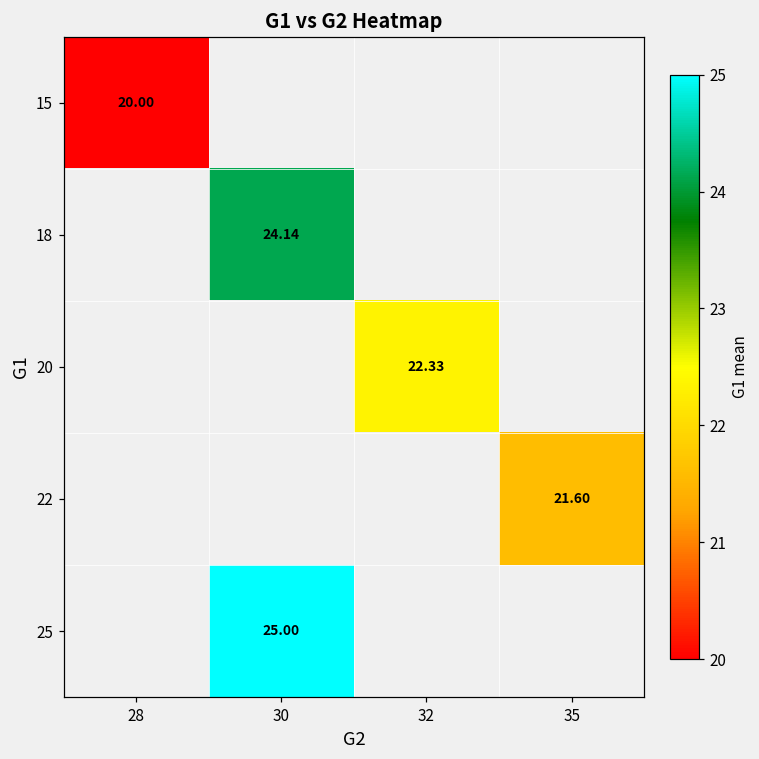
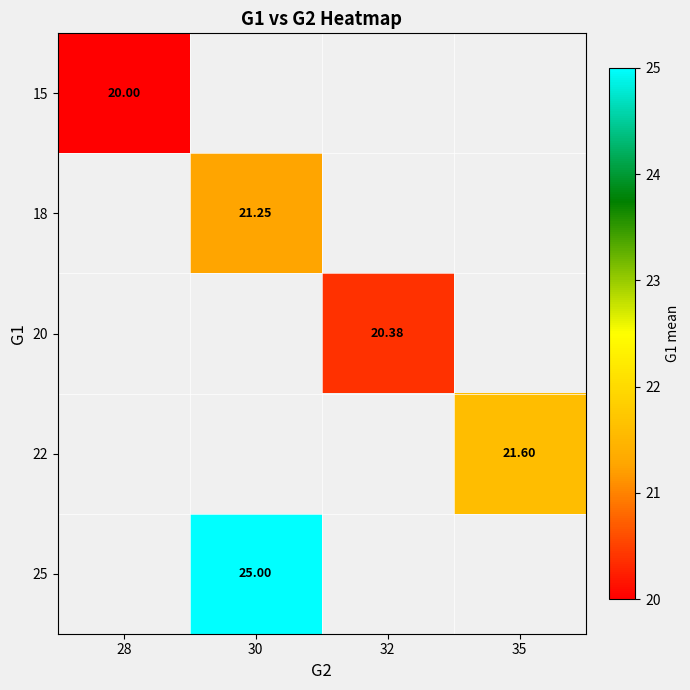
18, 30: 24.14 -> 21.25
20, 32: 22.33 -> 20.38
